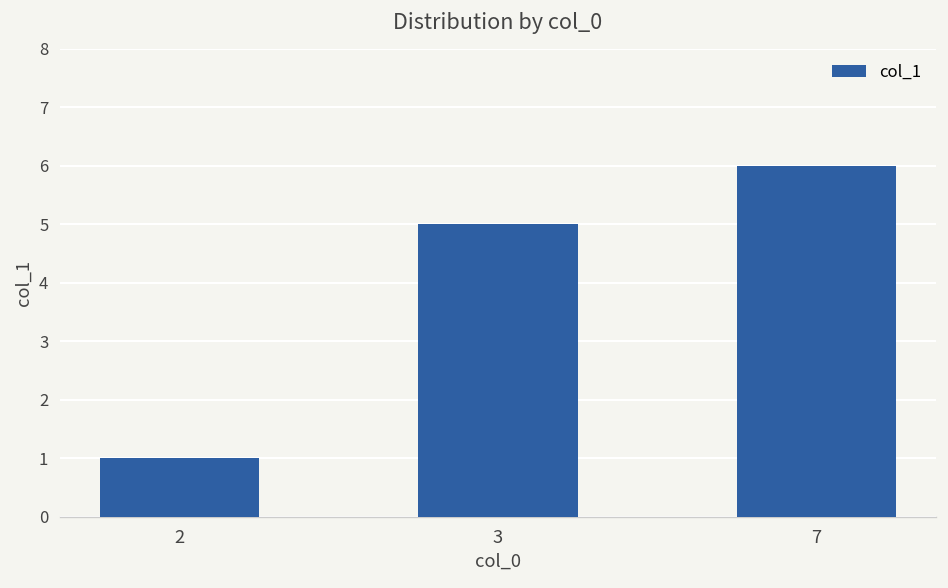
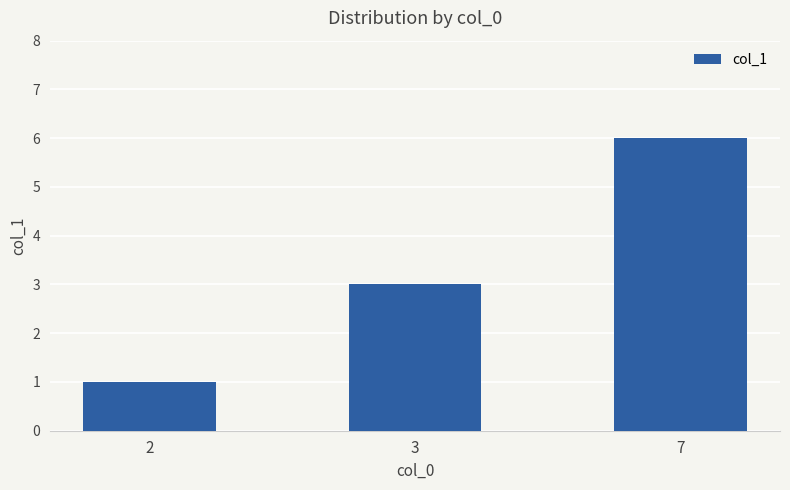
3: 5 -> 3
